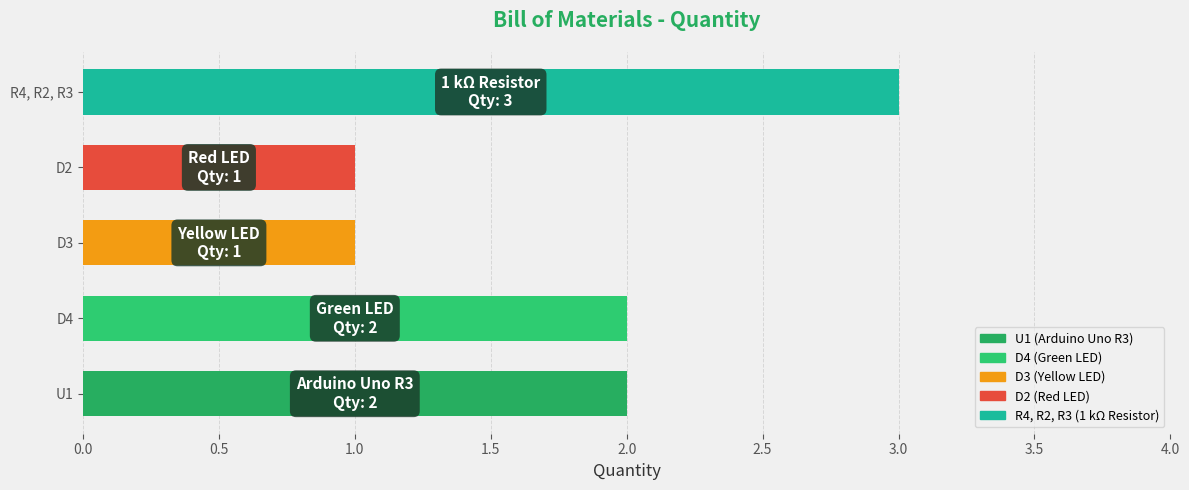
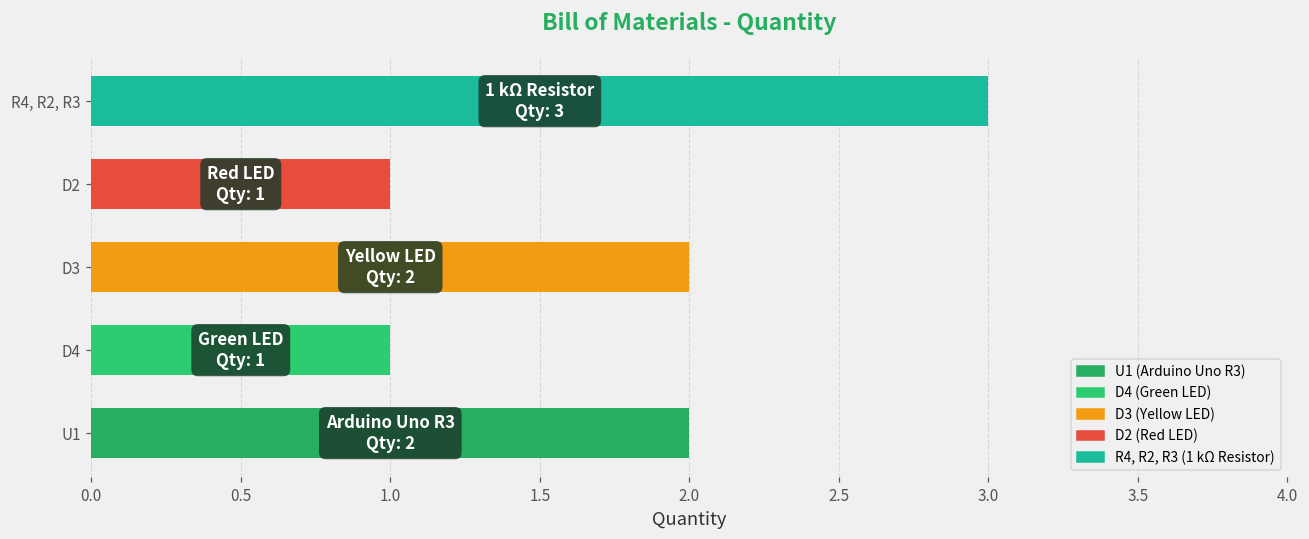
D3: 1 -> 2
D4: 2 -> 1
